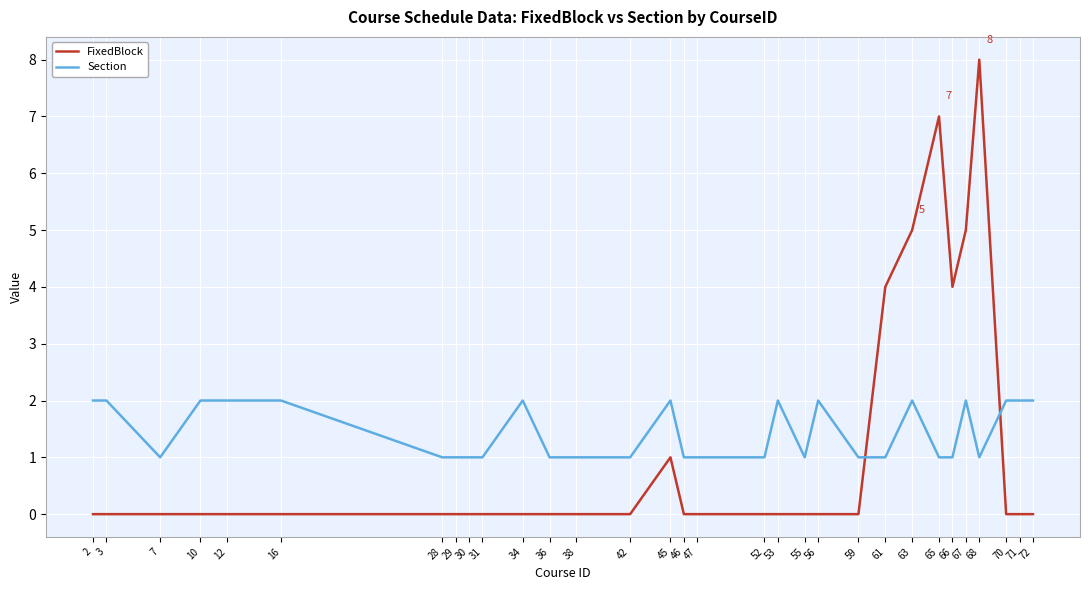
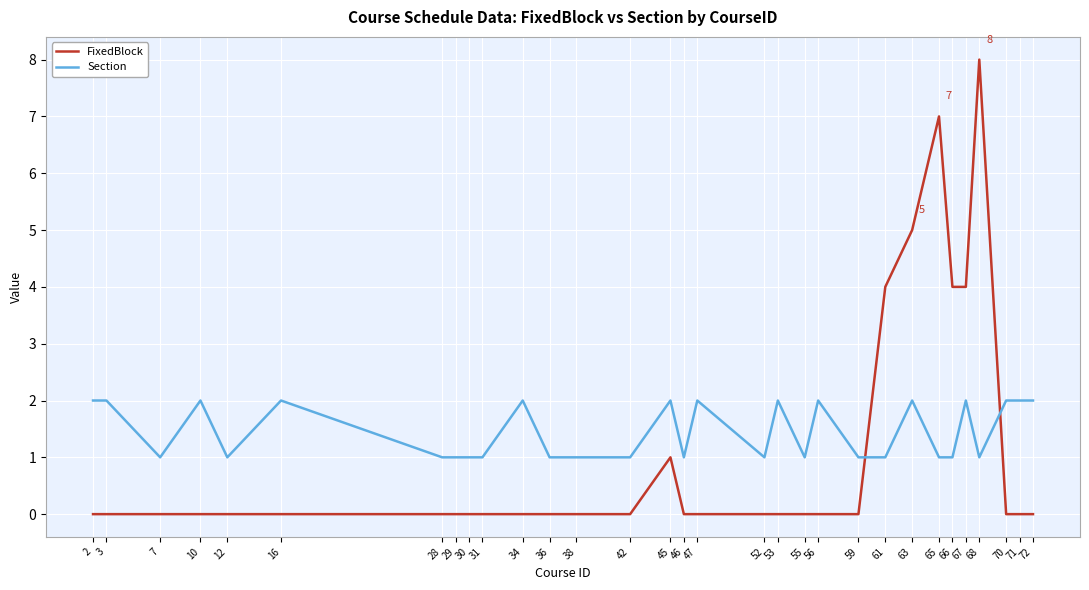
Section, 12: 2 -> 1
Section, 47: 1 -> 2
FixedBlock, 67: 5 -> 4
